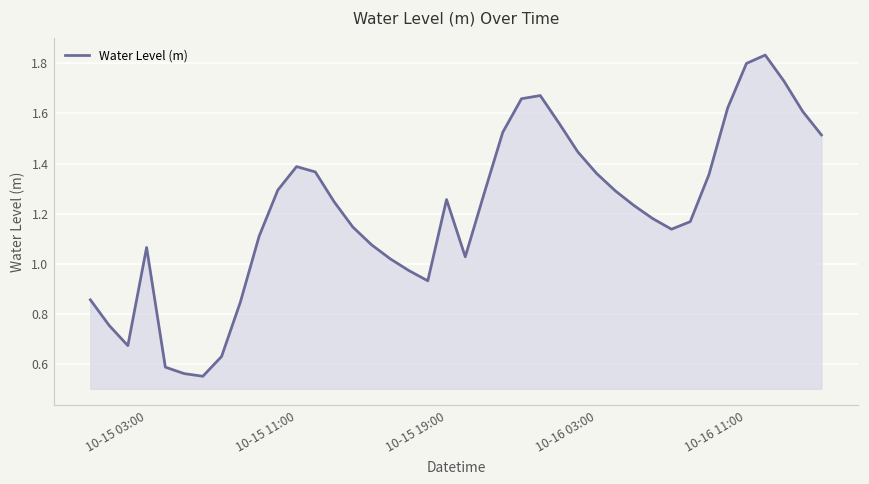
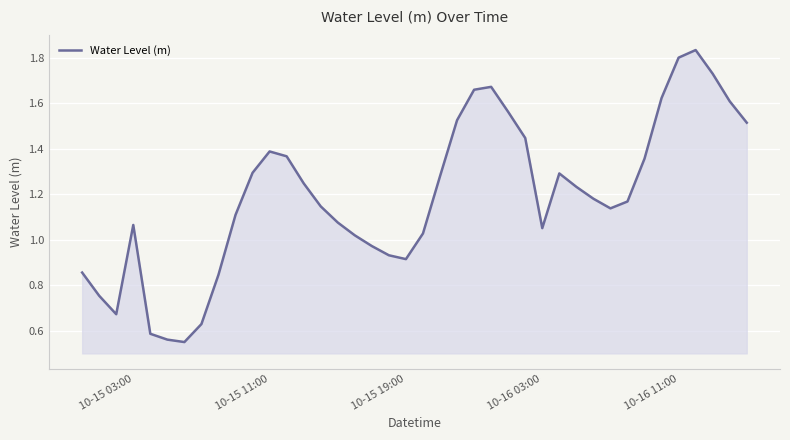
10-15 19:00: 1.26 -> 0.91
10-16 03:00: 1.36 -> 1.05
